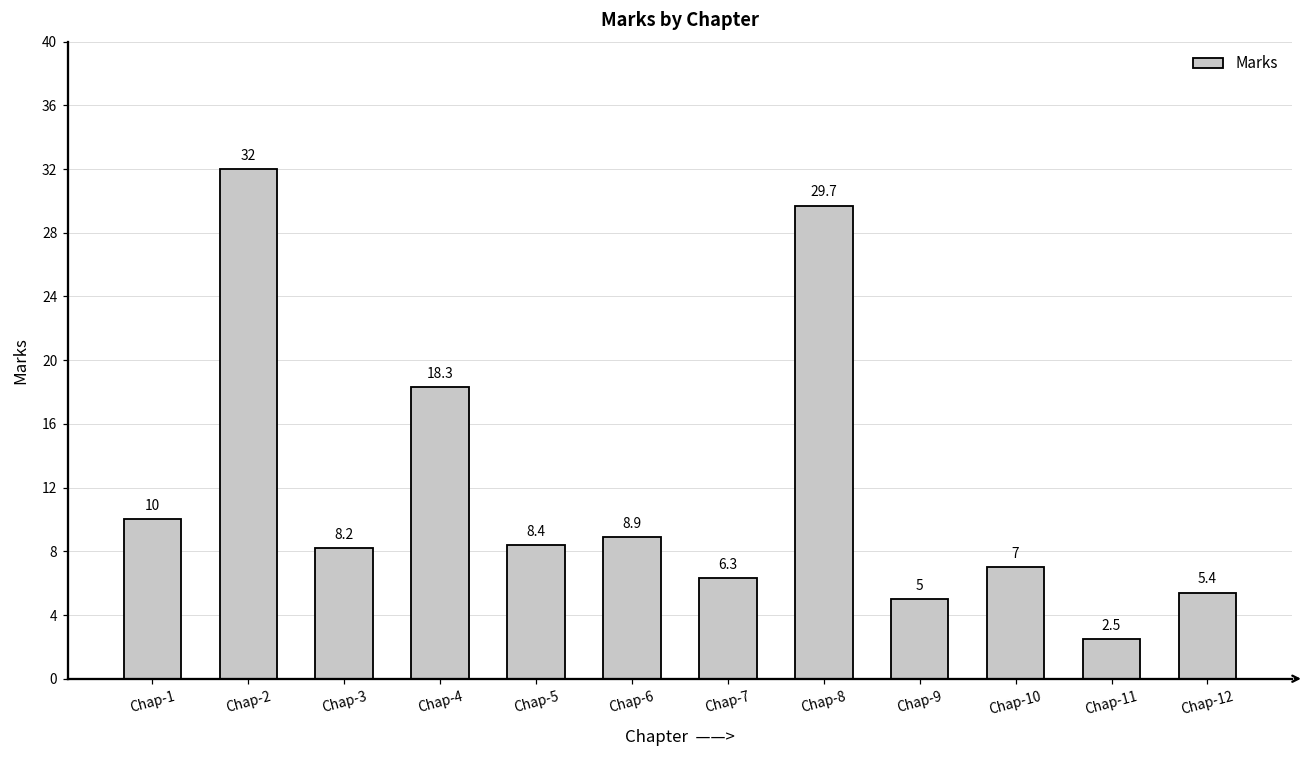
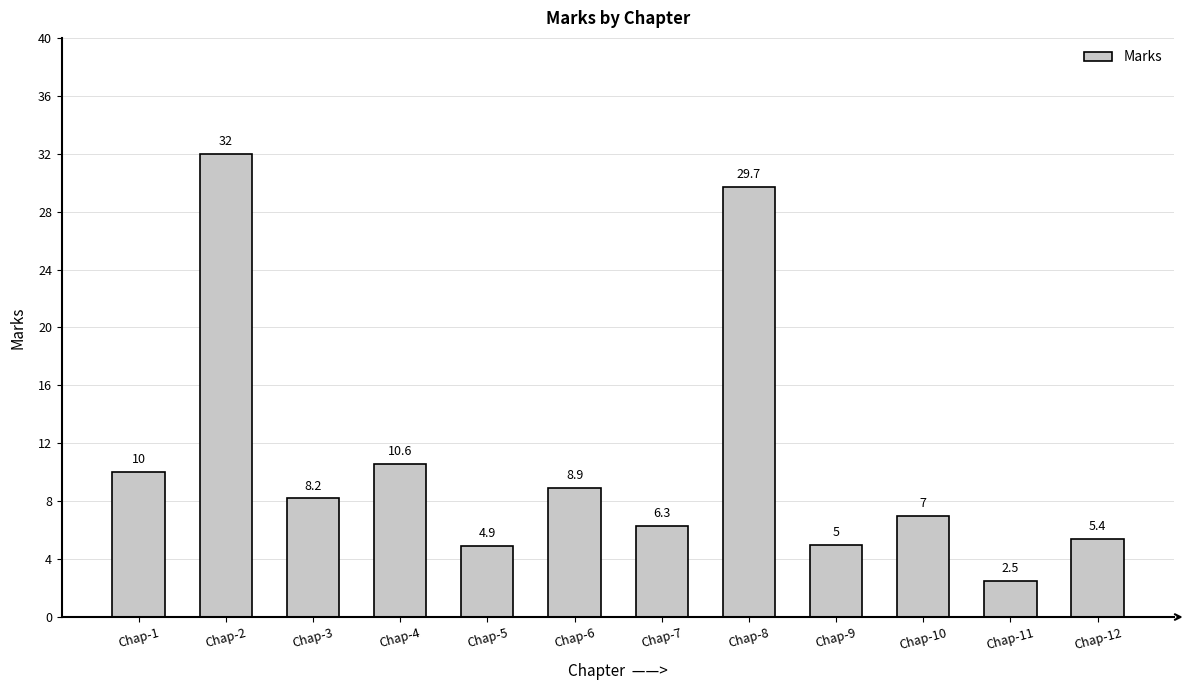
Chap-4: 18.3 -> 10.6
Chap-5: 8.4 -> 4.9
